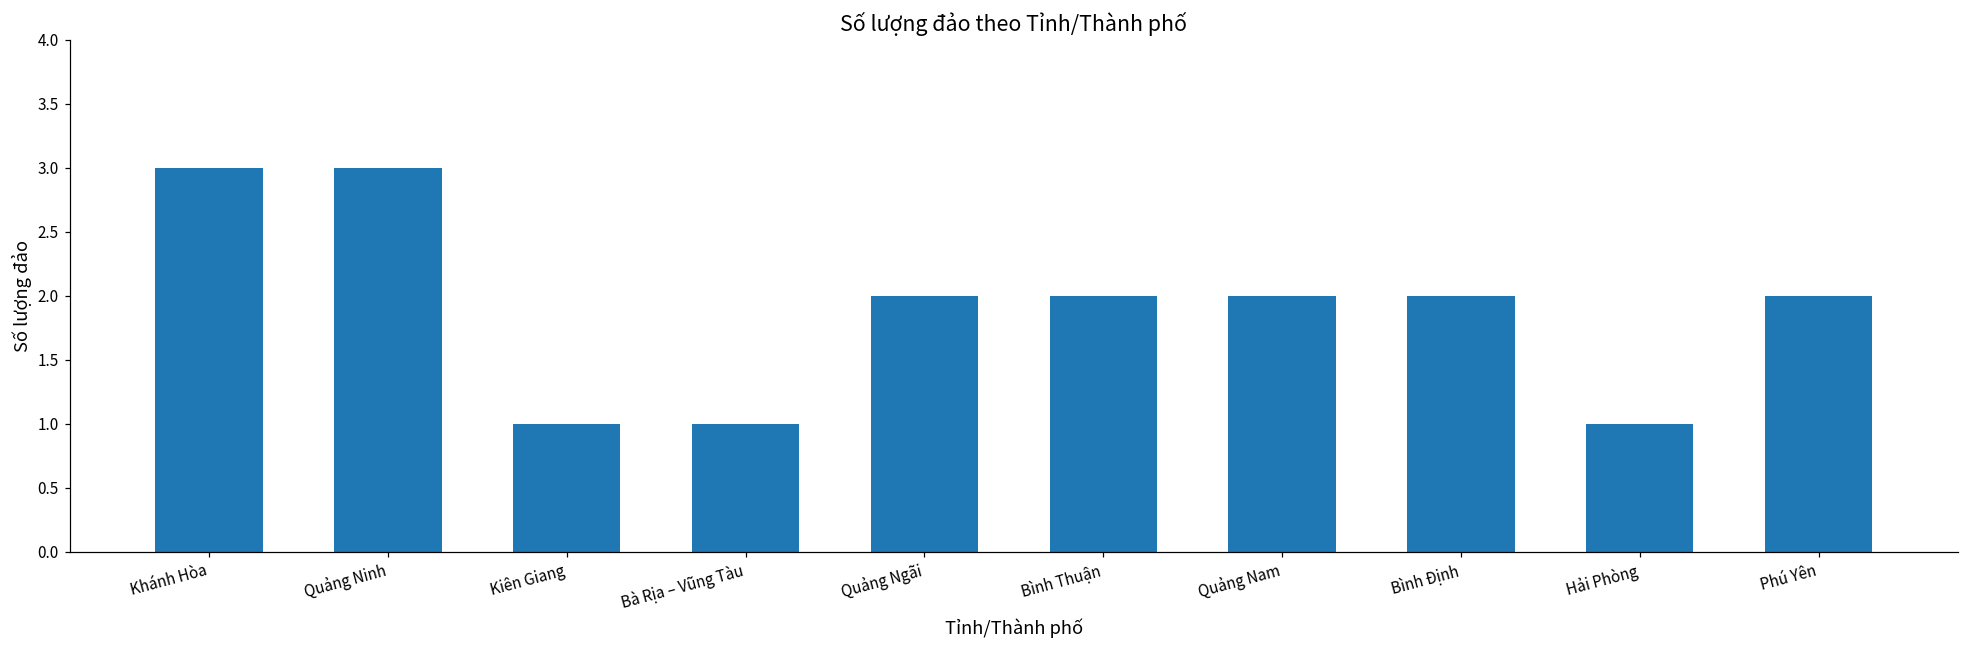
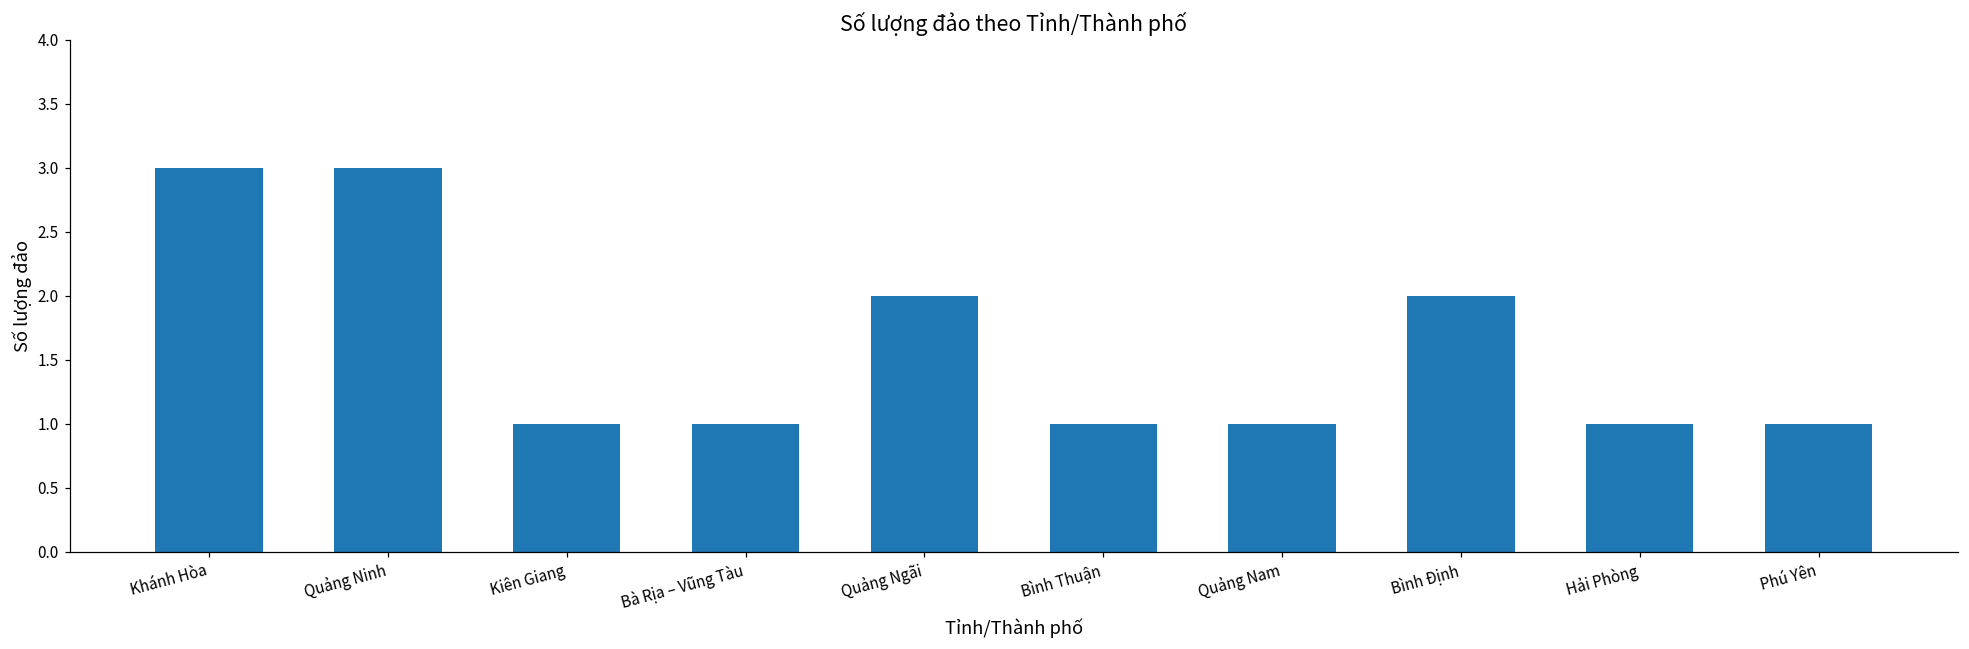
Bình Thuận: 2 -> 1
Quảng Nam: 2 -> 1
Phú Yên: 2 -> 1
